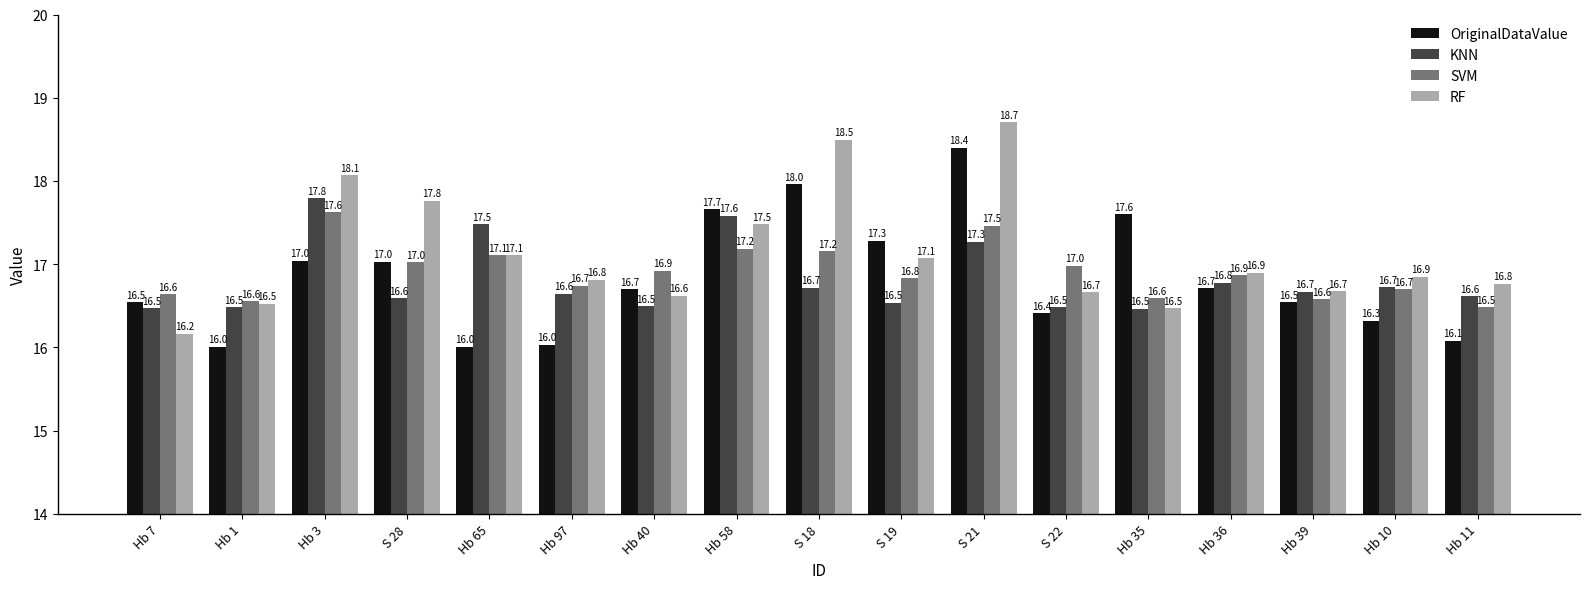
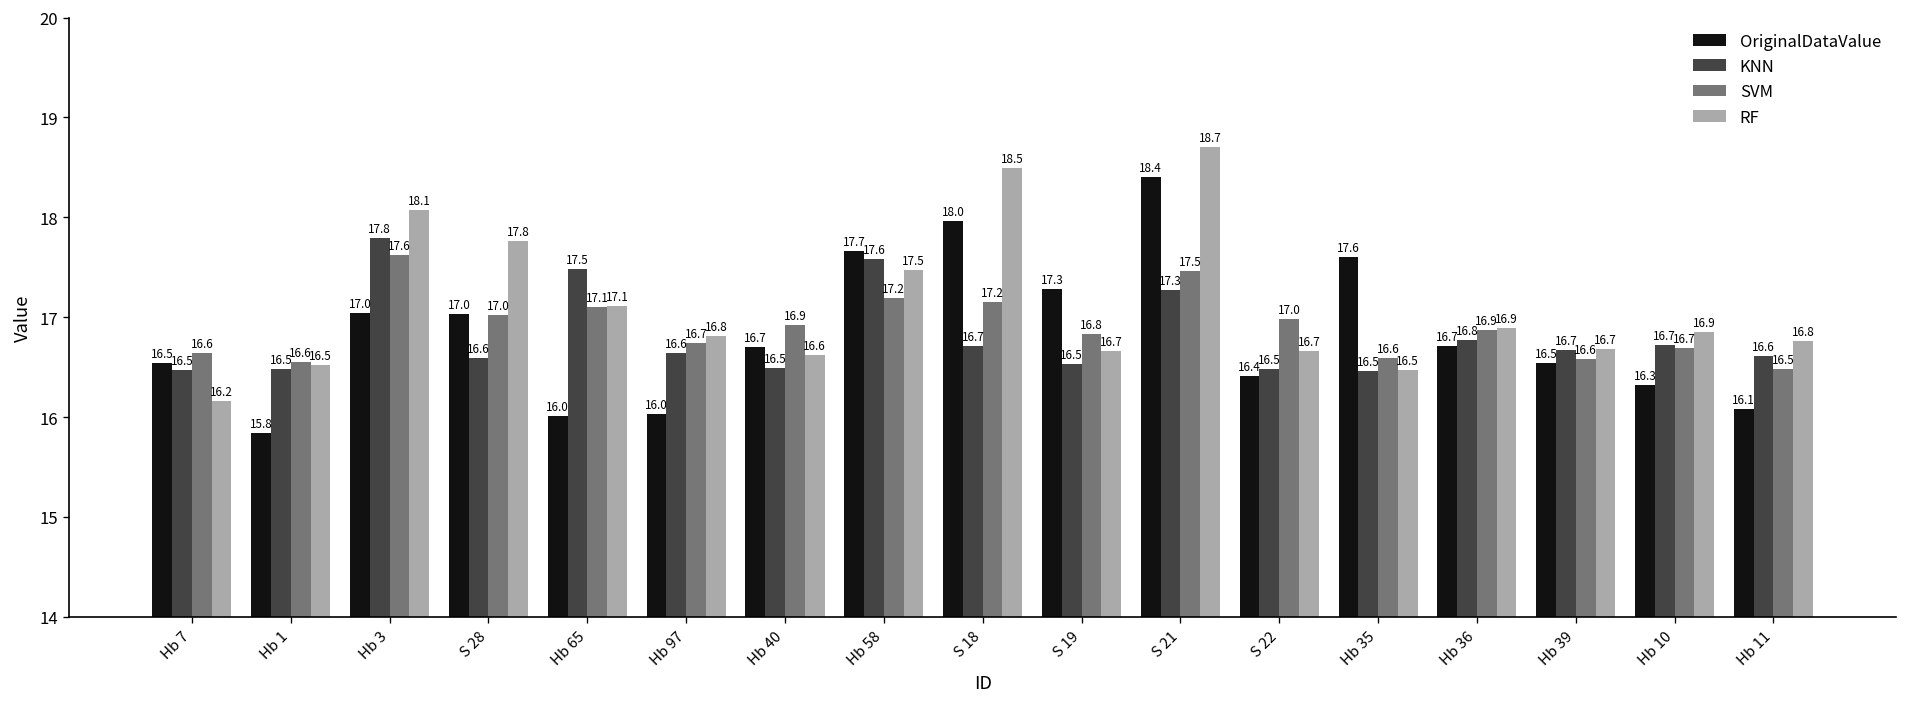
OriginalDataValue, Hb 1: 16.0 -> 15.8
RF, S 19: 17.1 -> 16.7
